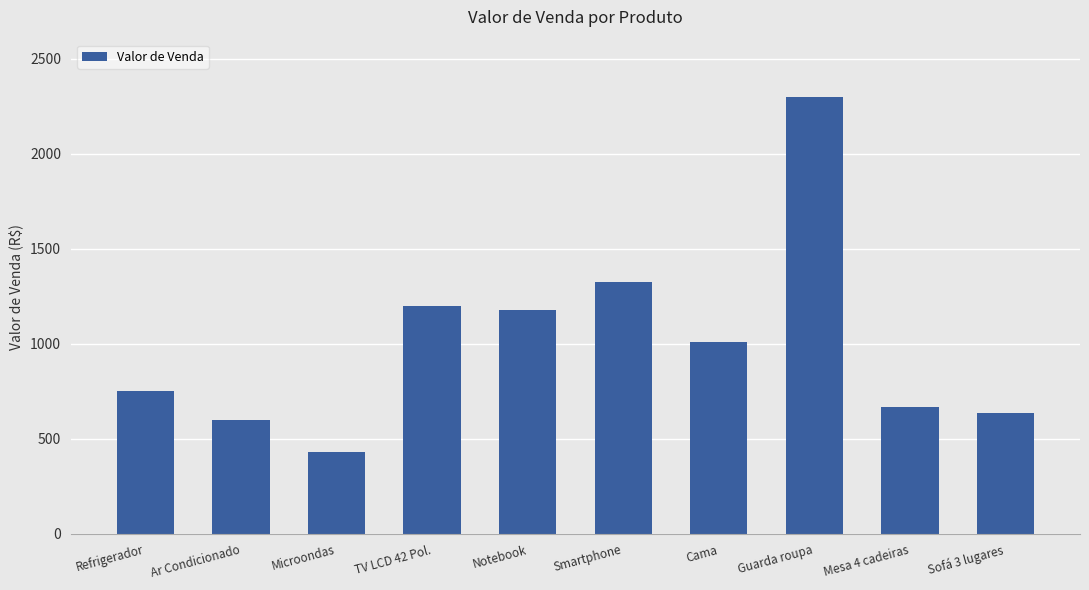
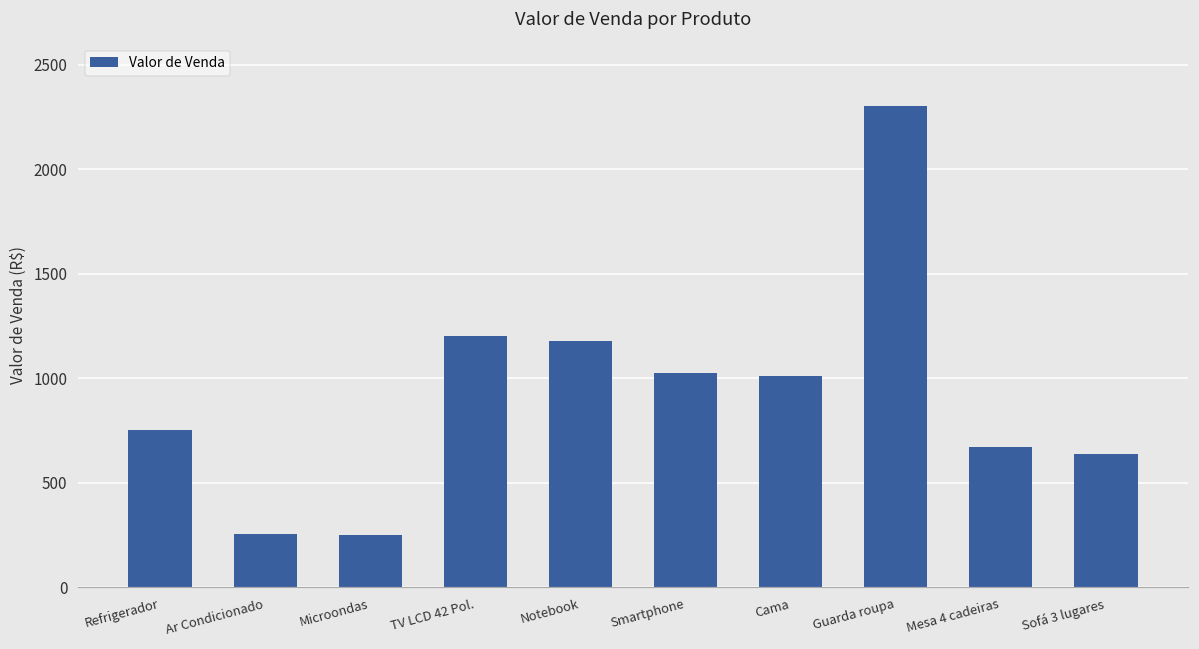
Ar Condicionado: 600 -> 250
Microondas: 430 -> 250
Smartphone: 1320 -> 1030
